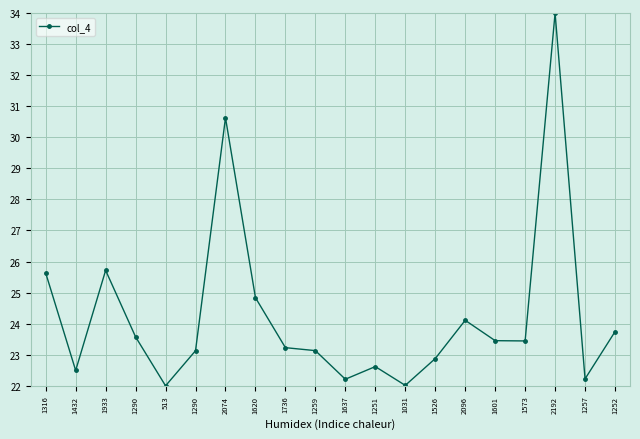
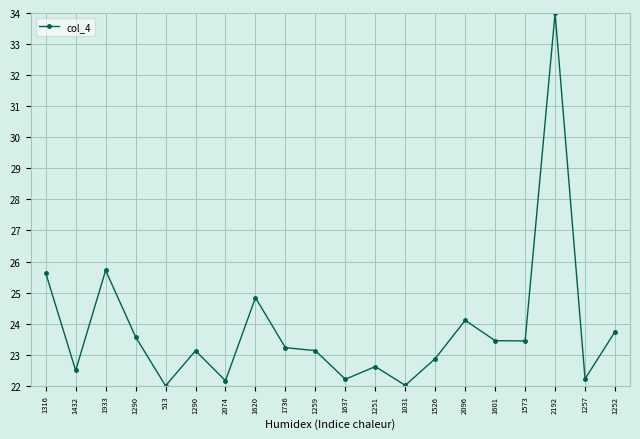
2074: 30.6 -> 22.2
